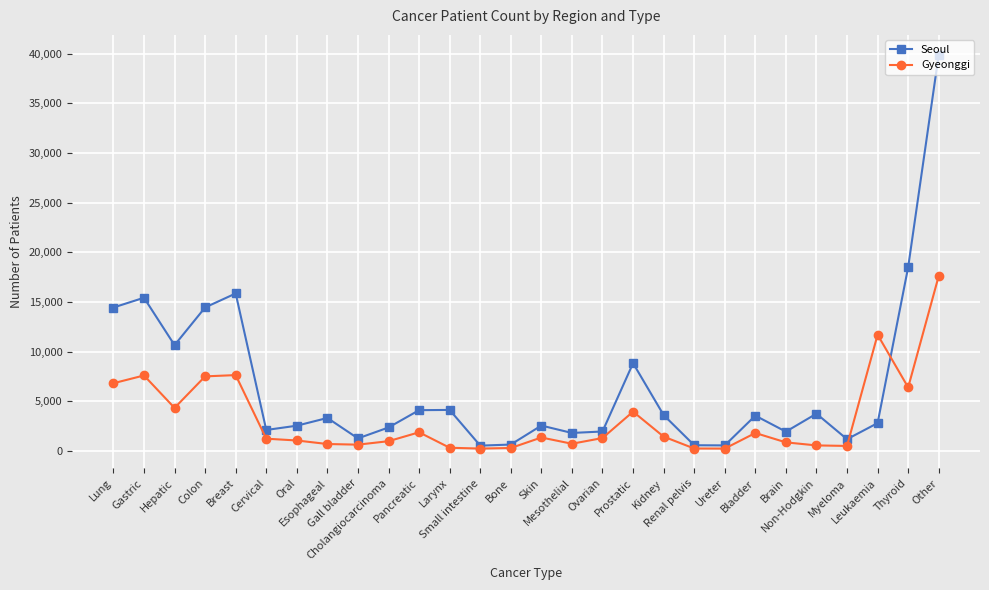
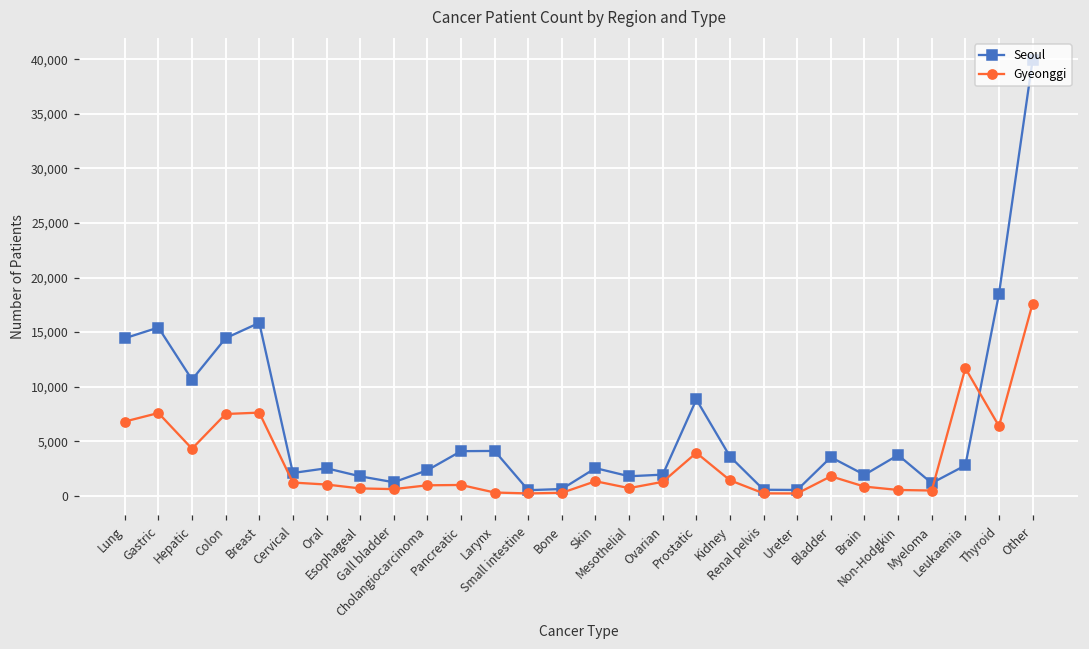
Seoul, Esophageal: 3,000 -> 2,000
Gyeonggi, Pancreatic: 2,000 -> 1,000
